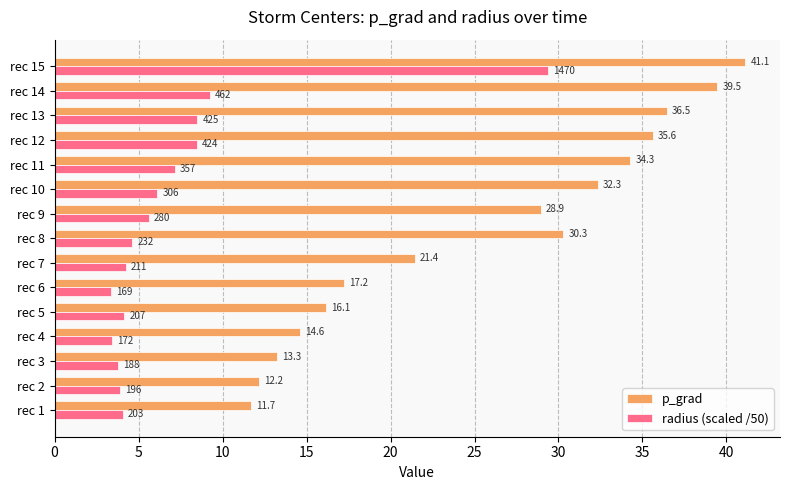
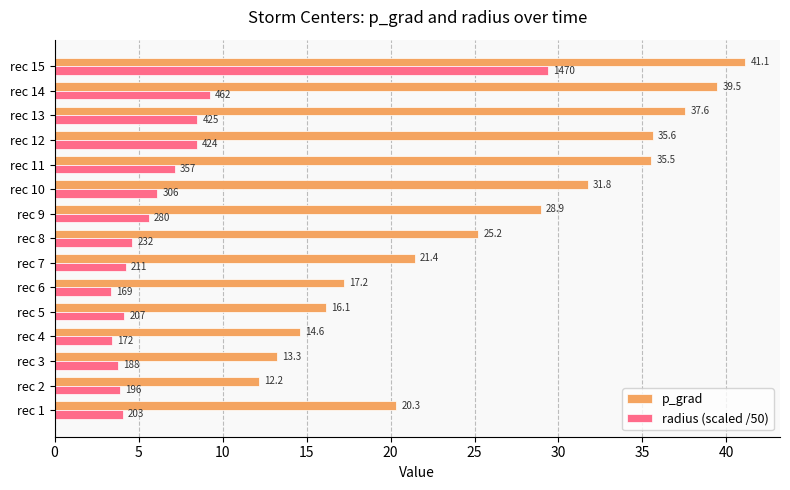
p_grad, rec 13: 36.5 -> 37.6
p_grad, rec 11: 34.3 -> 35.5
p_grad, rec 10: 32.3 -> 31.8
p_grad, rec 8: 30.3 -> 25.2
p_grad, rec 1: 11.7 -> 20.3
